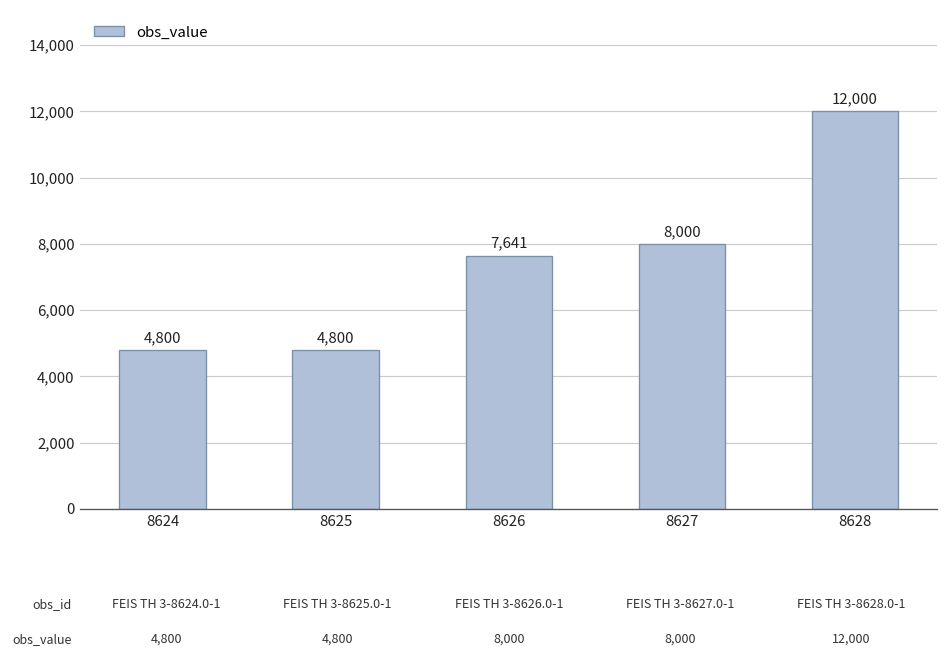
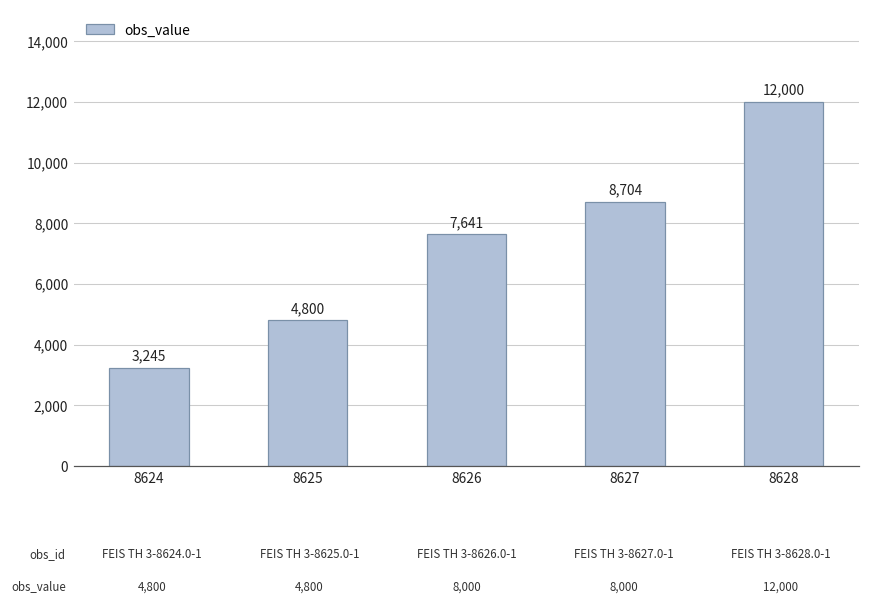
8624: 4,800 -> 3,245
8627: 8,000 -> 8,704
